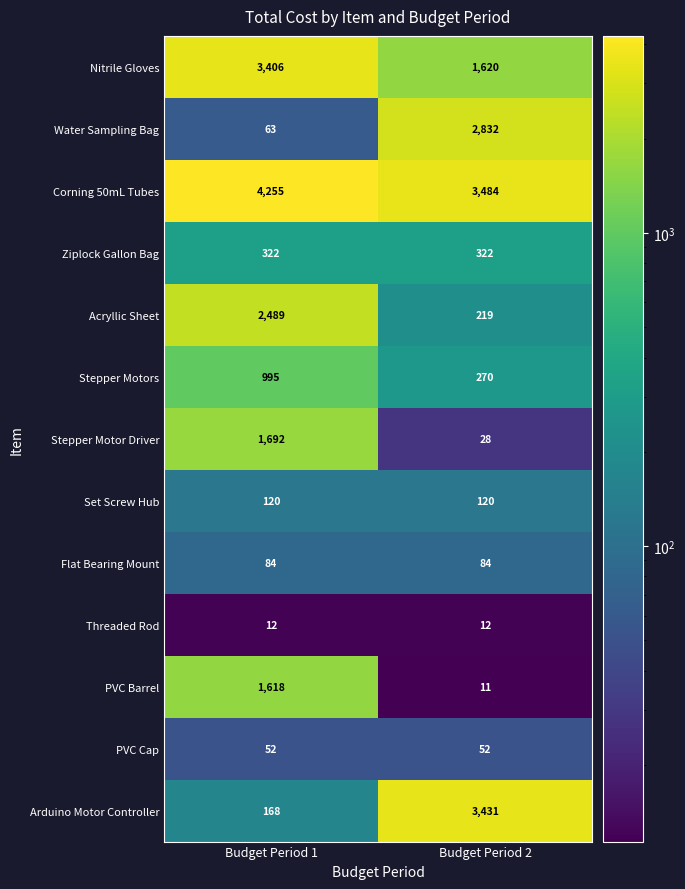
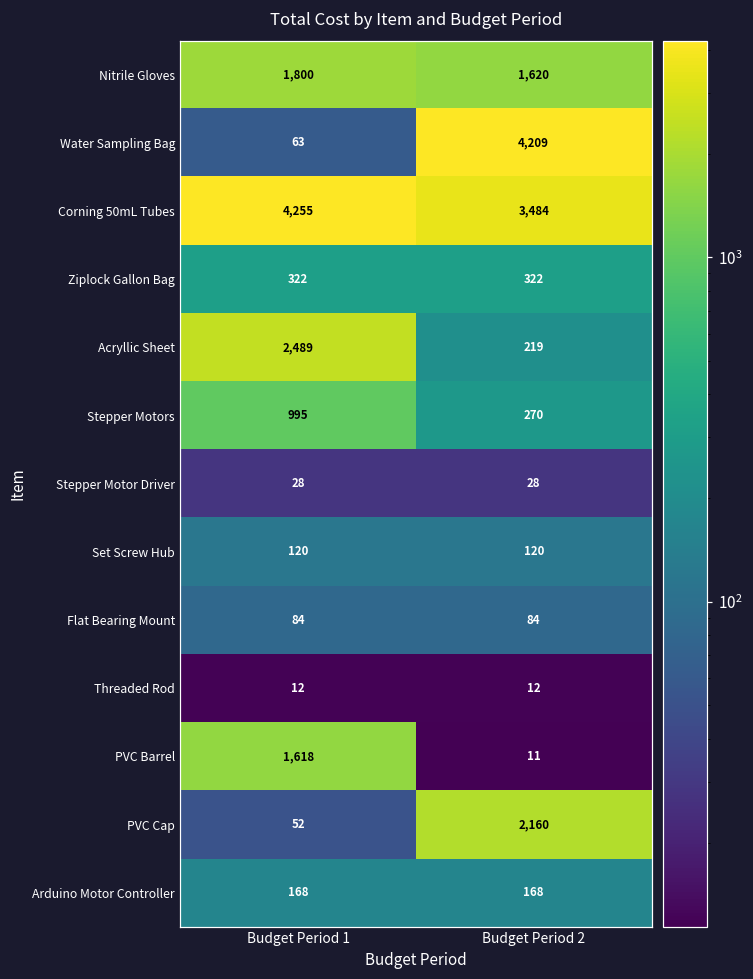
Nitrile Gloves, Budget Period 1: 3,406 -> 1,800
Water Sampling Bag, Budget Period 2: 2,832 -> 4,209
Stepper Motor Driver, Budget Period 1: 1,692 -> 28
PVC Cap, Budget Period 2: 52 -> 2,160
Arduino Motor Controller, Budget Period 2: 3,431 -> 168
